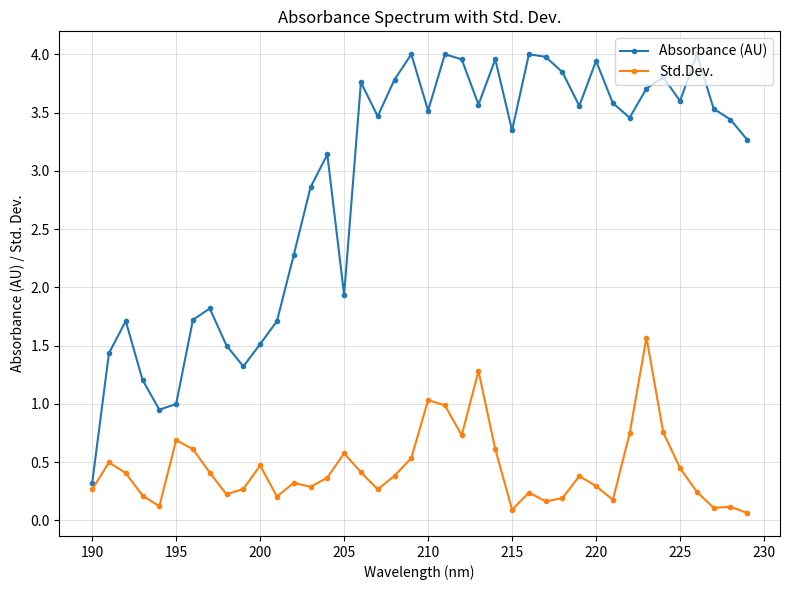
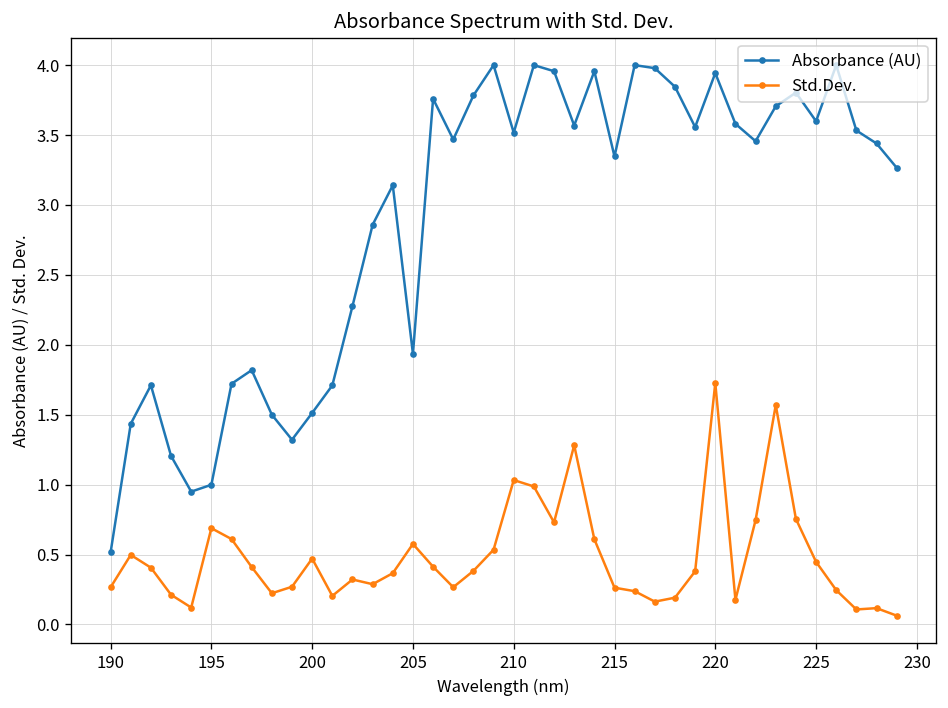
Absorbance (AU), 190: 0.32 -> 0.51
Std.Dev., 215: 0.09 -> 0.26
Std.Dev., 220: 0.29 -> 1.73
